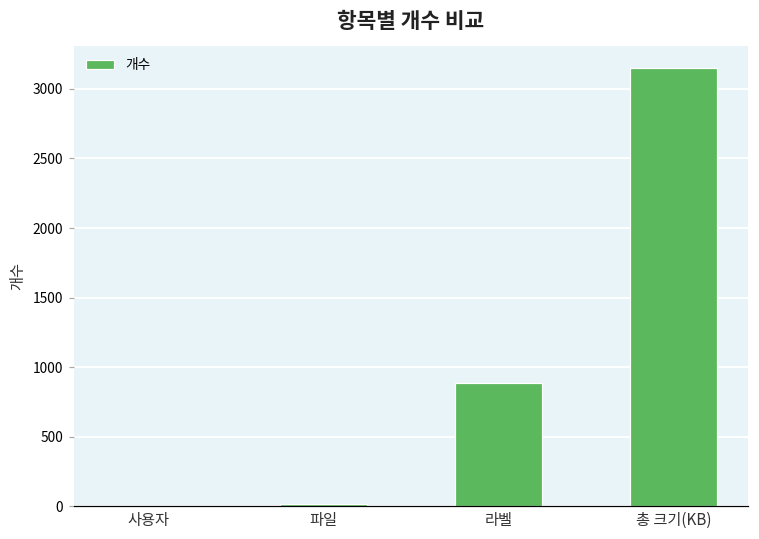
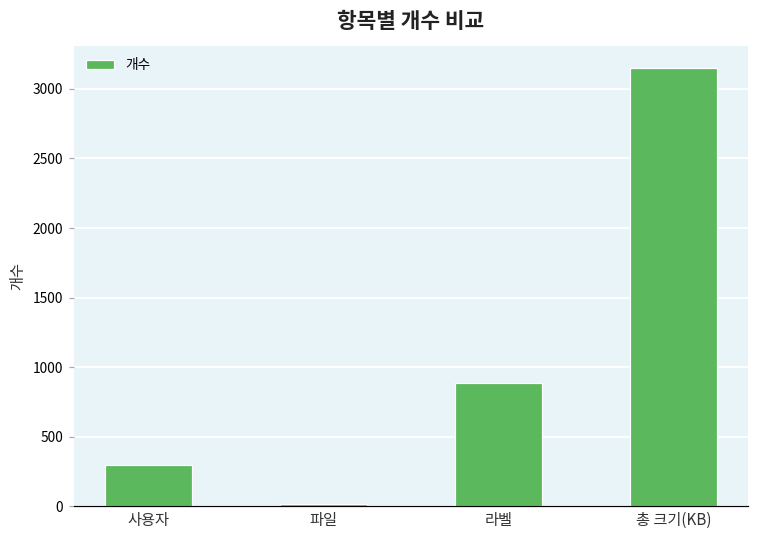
사용자: 0 -> 300
